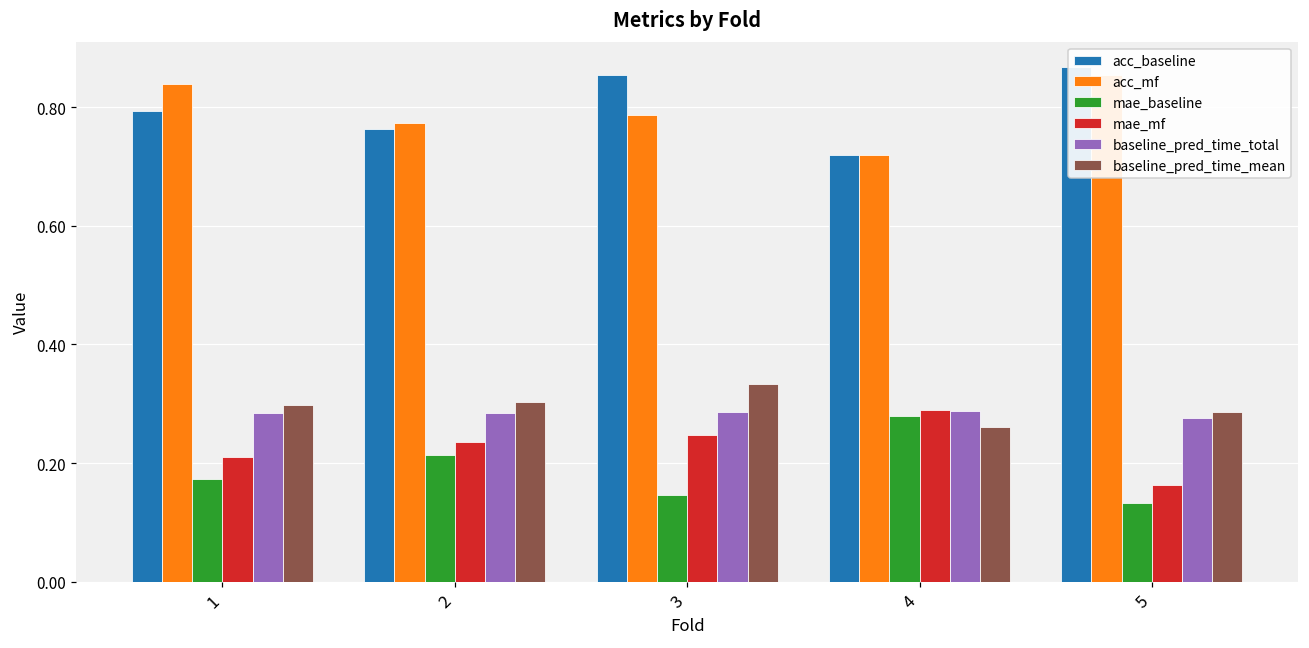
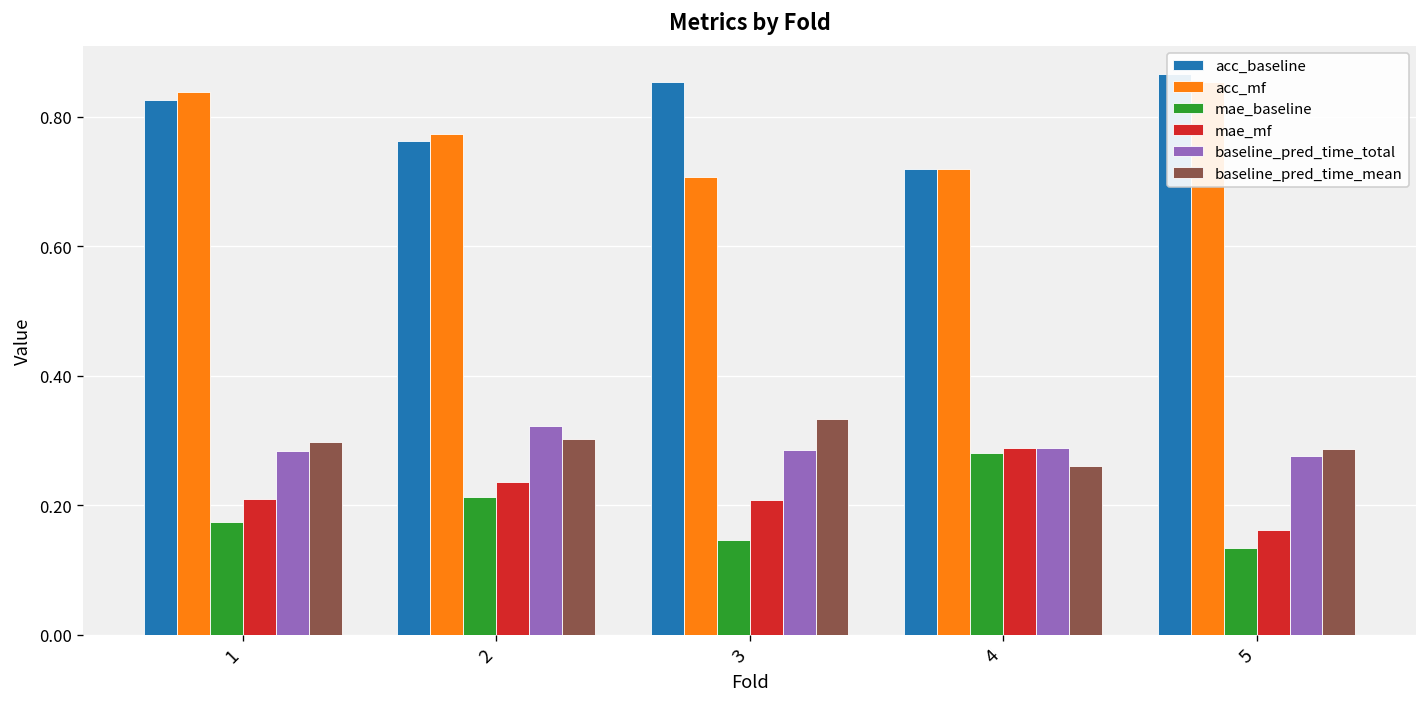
acc_baseline, 1: 0.79 -> 0.83
baseline_pred_time_total, 2: 0.28 -> 0.32
acc_mf, 3: 0.79 -> 0.71
mae_mf, 3: 0.25 -> 0.21
